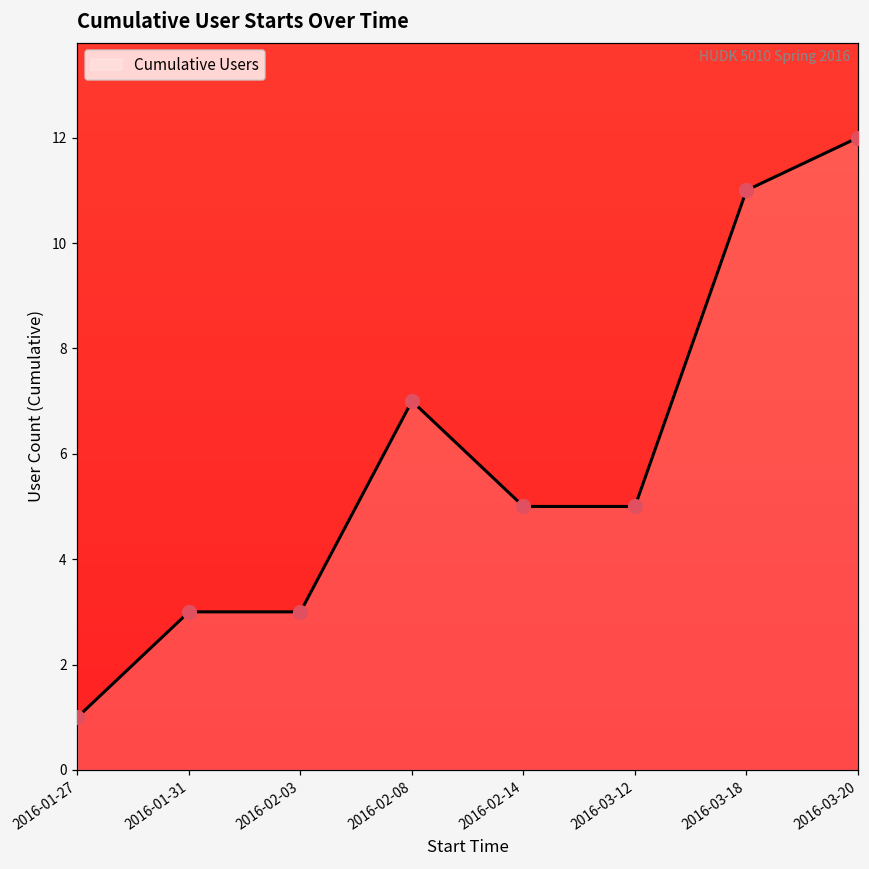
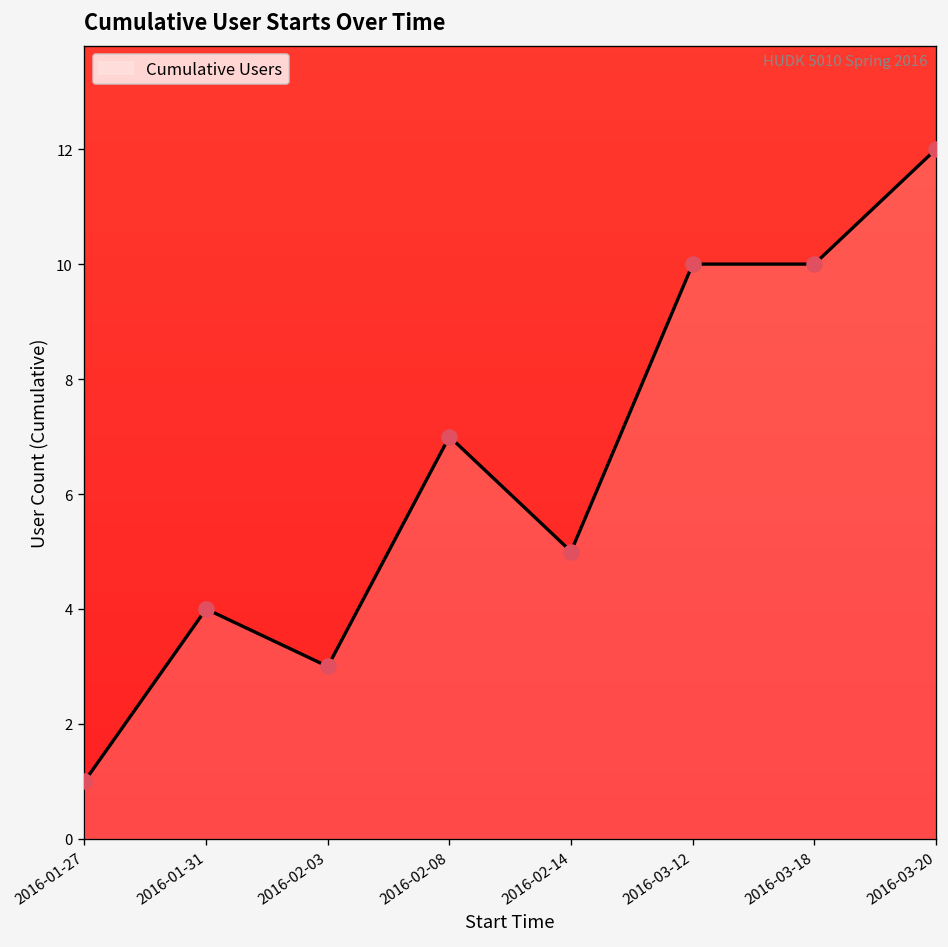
2016-01-31: 3 -> 4
2016-03-12: 5 -> 10
2016-03-18: 11 -> 10
